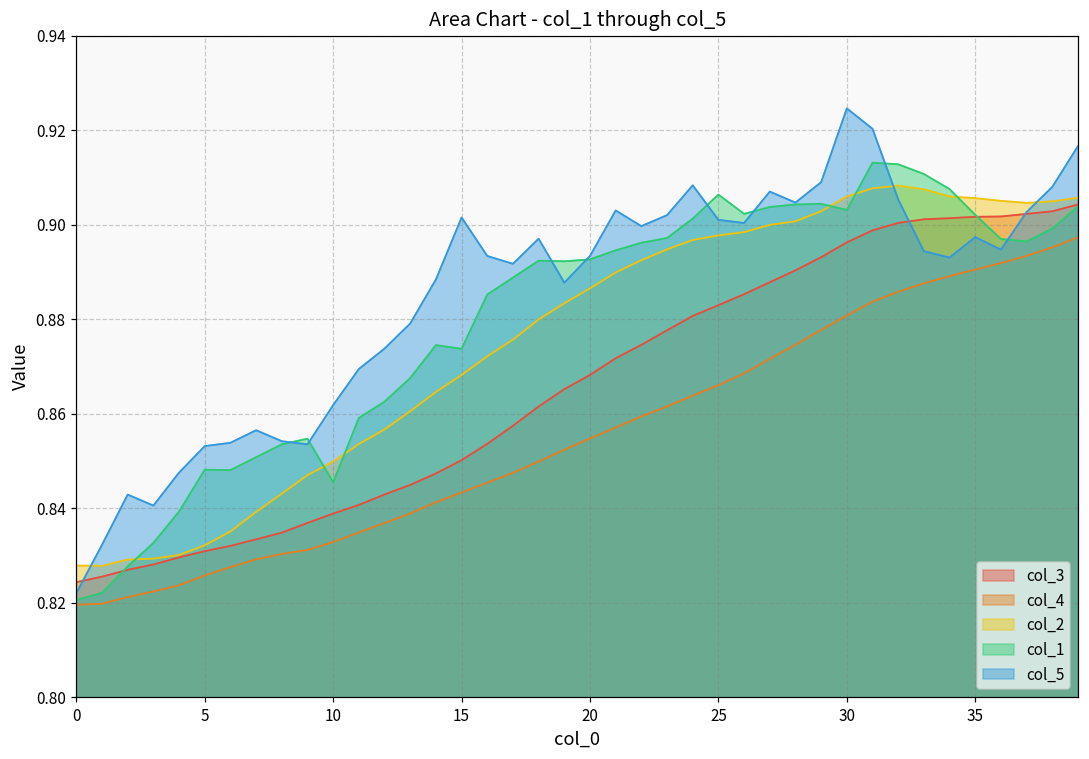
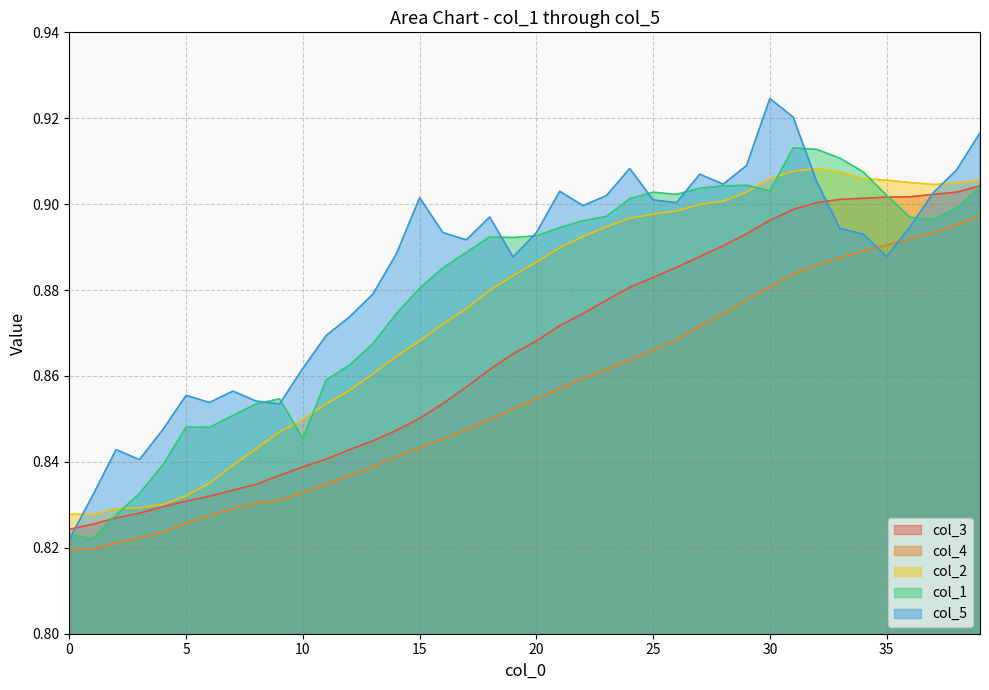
col_1, 0: 0.821 -> 0.823
col_5, 5: 0.853 -> 0.855
col_1, 15: 0.874 -> 0.880
col_1, 25: 0.906 -> 0.903
col_5, 35: 0.897 -> 0.888
